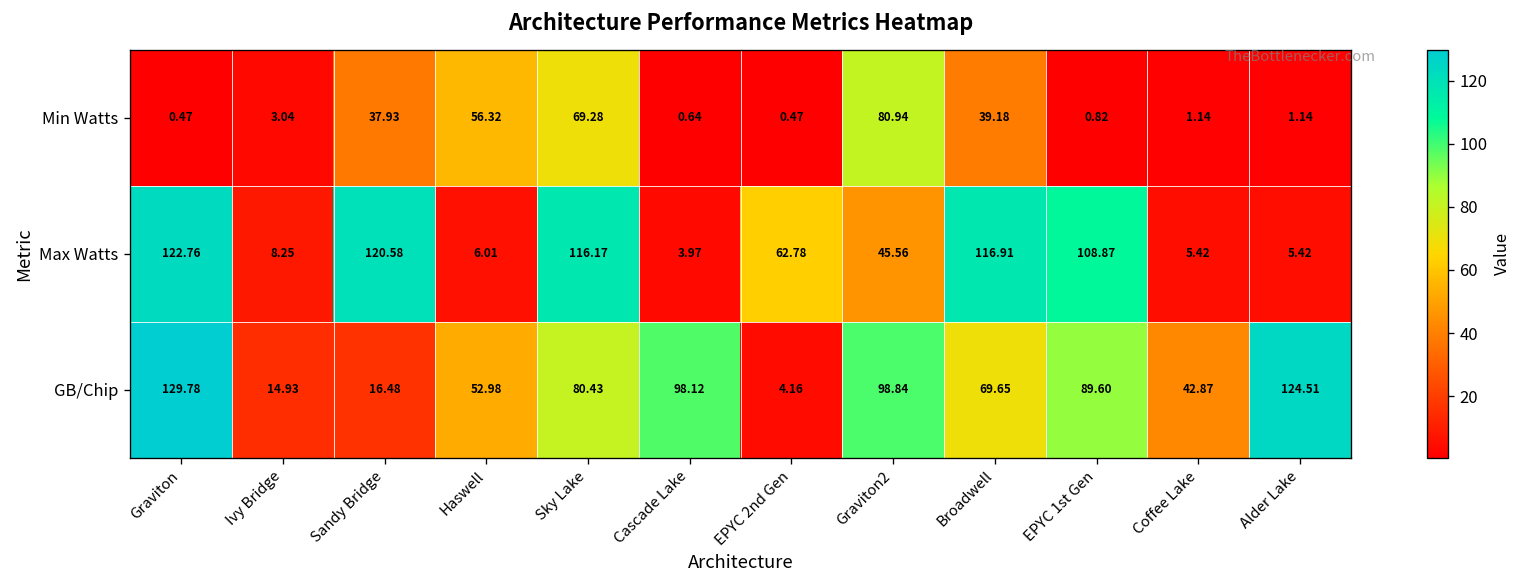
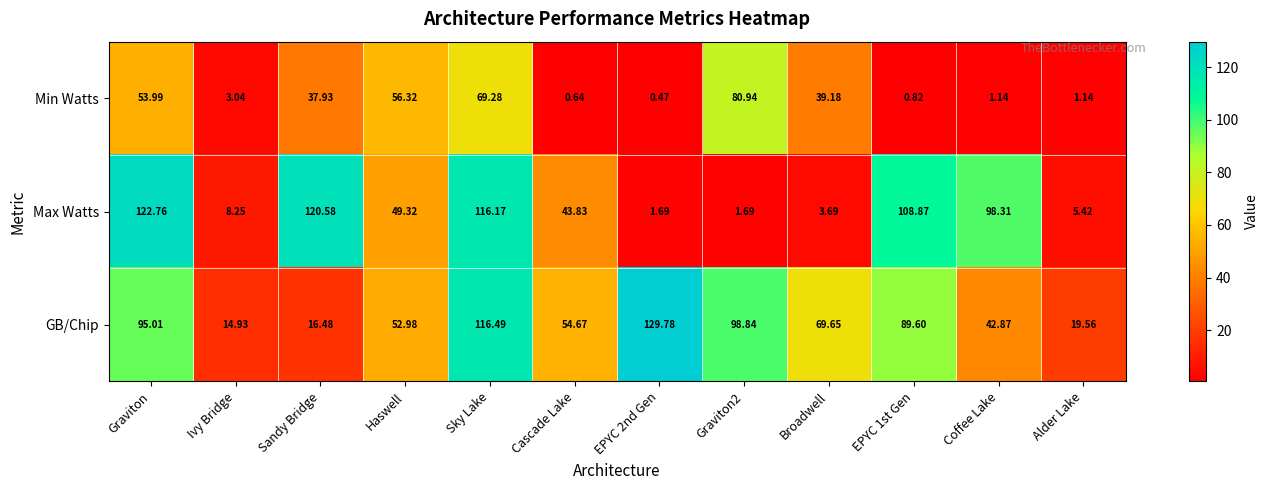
Min Watts, Graviton: 0.47 -> 53.99
Max Watts, Haswell: 6.01 -> 49.32
Max Watts, Cascade Lake: 3.97 -> 43.83
Max Watts, EPYC 2nd Gen: 62.78 -> 1.69
Max Watts, Graviton2: 45.56 -> 1.69
Max Watts, Broadwell: 116.91 -> 3.69
Max Watts, Coffee Lake: 5.42 -> 98.31
GB/Chip, Graviton: 129.78 -> 95.01
GB/Chip, Sky Lake: 80.43 -> 116.49
GB/Chip, Cascade Lake: 98.12 -> 54.67
GB/Chip, EPYC 2nd Gen: 4.16 -> 129.78
GB/Chip, Alder Lake: 124.51 -> 19.56
